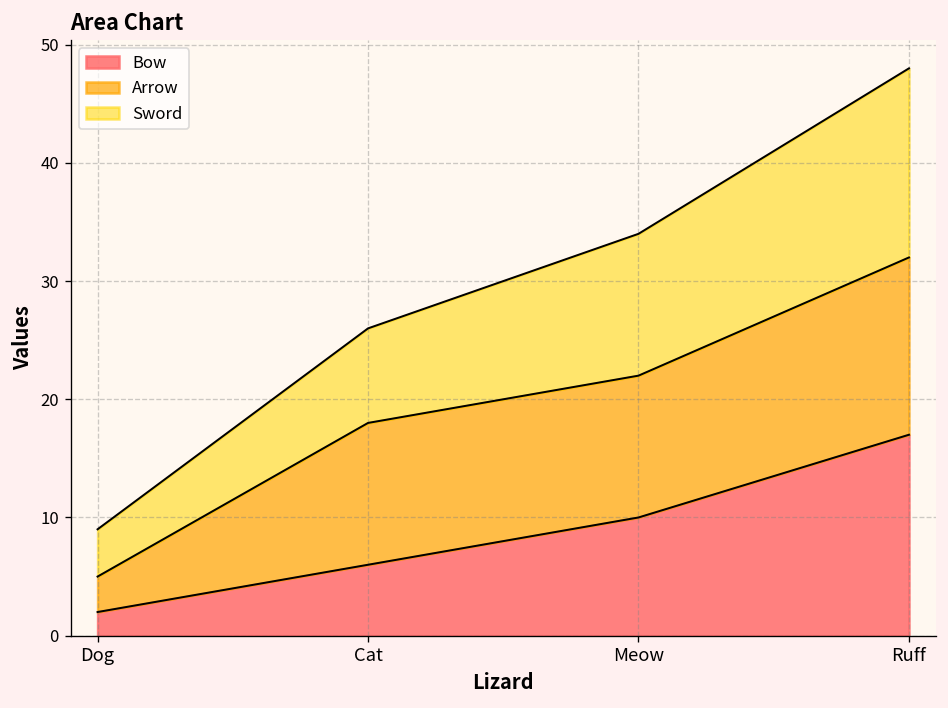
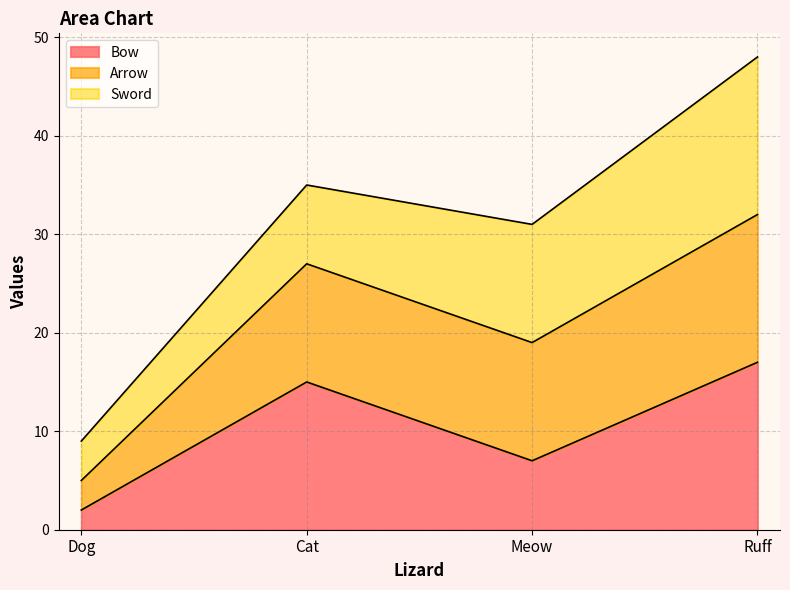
Bow, Cat: 6 -> 15
Bow, Meow: 10 -> 7
